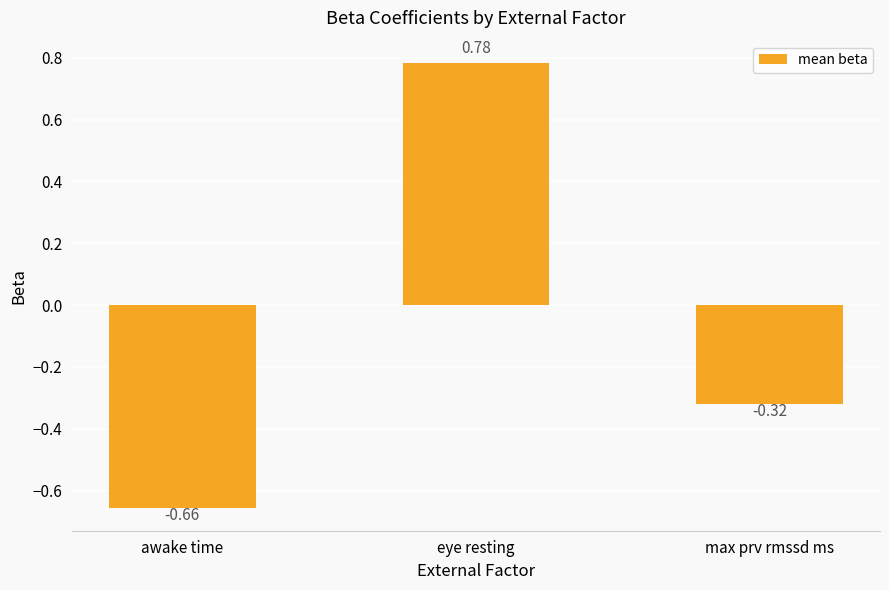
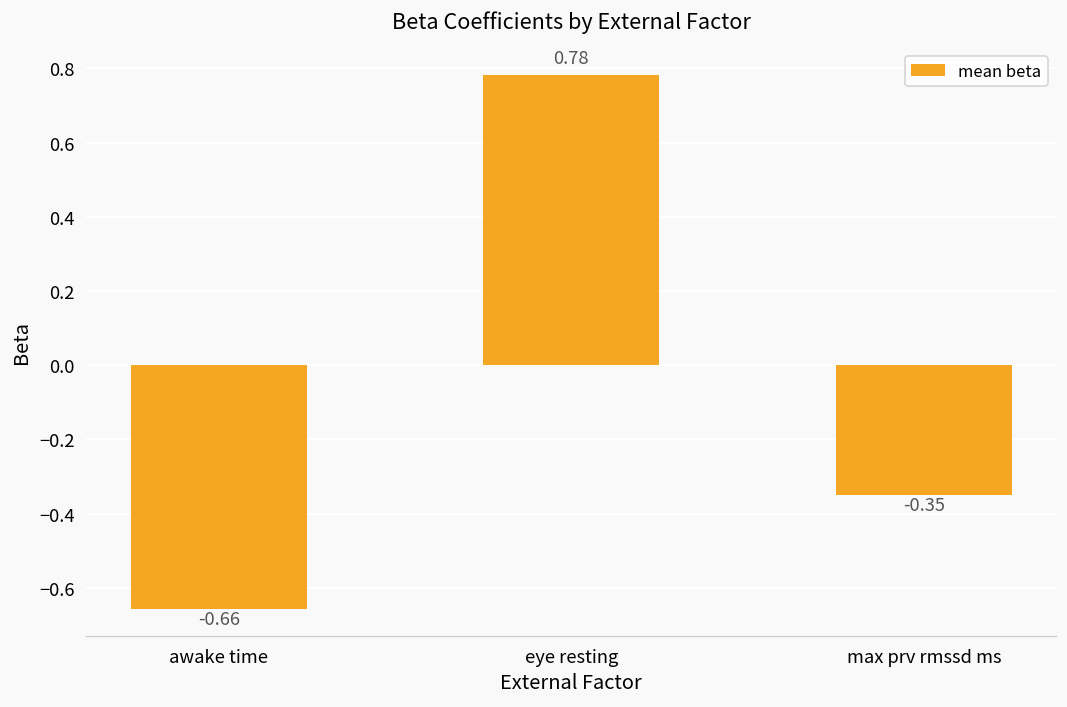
max prv rmssd ms: -0.32 -> -0.35
